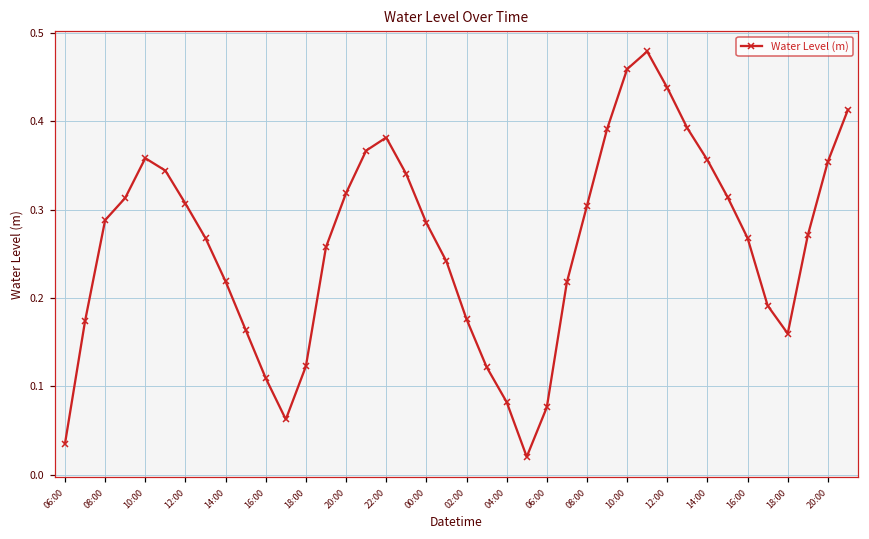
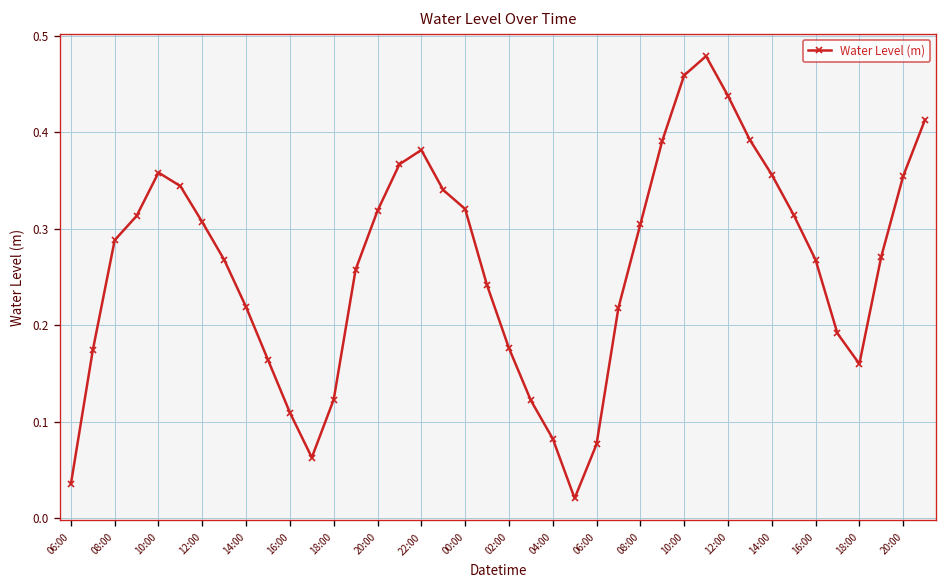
00:00: 0.28 -> 0.32
